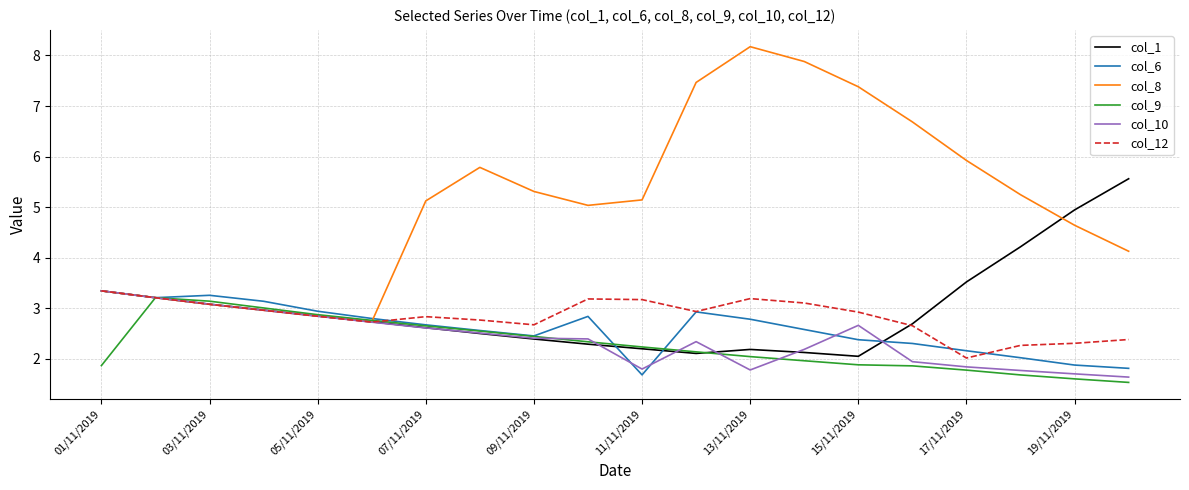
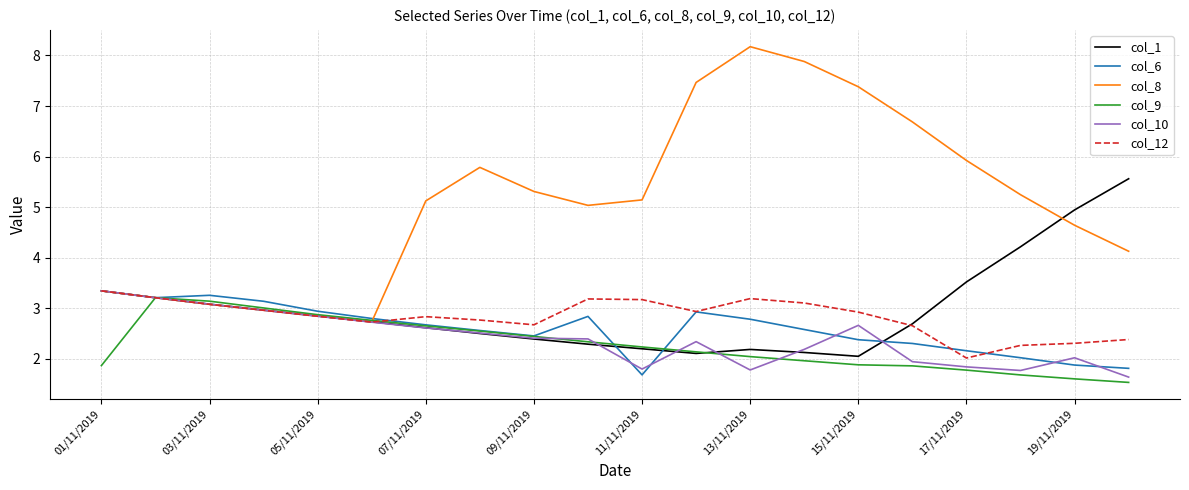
col_10, 19/11/2019: 1.7 -> 2.0
